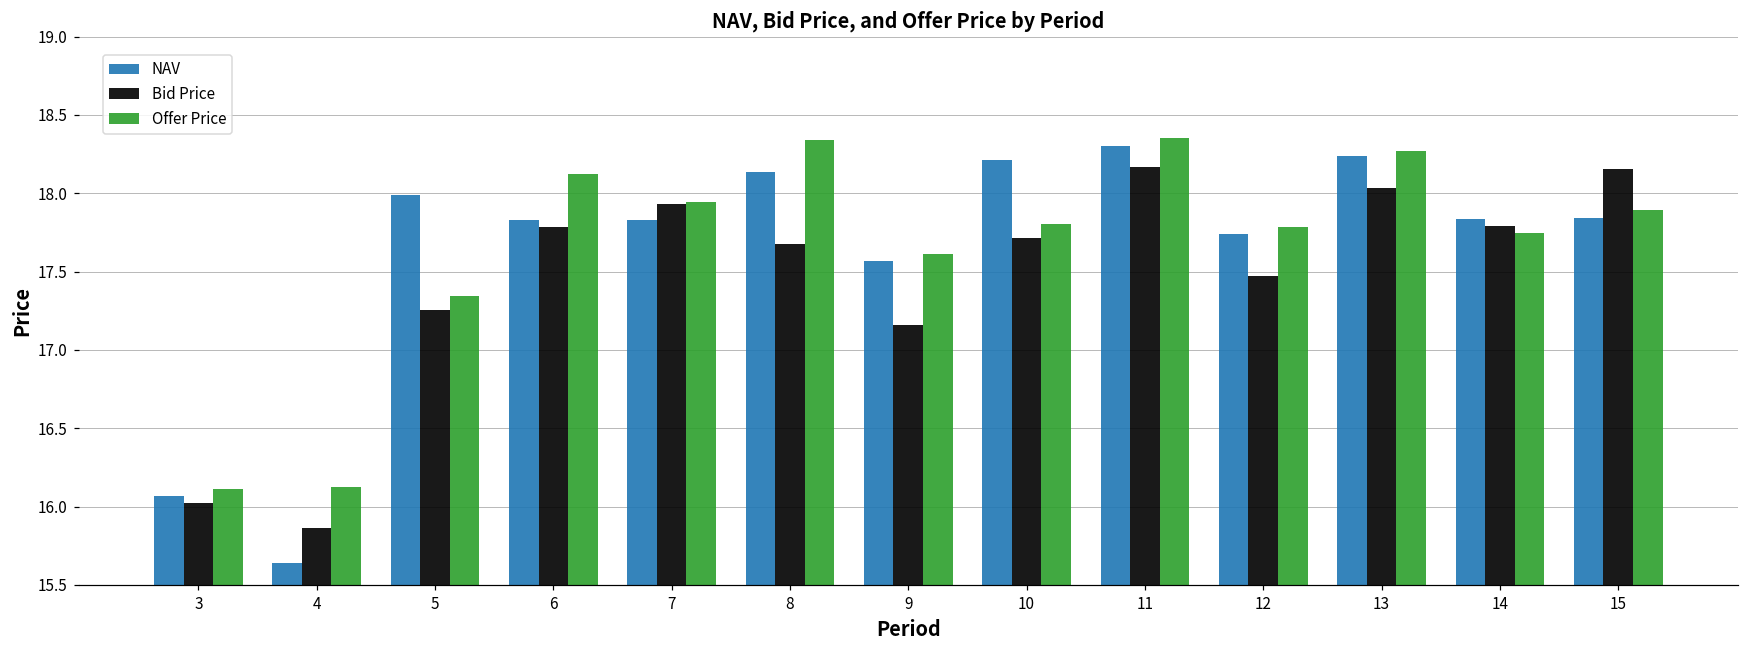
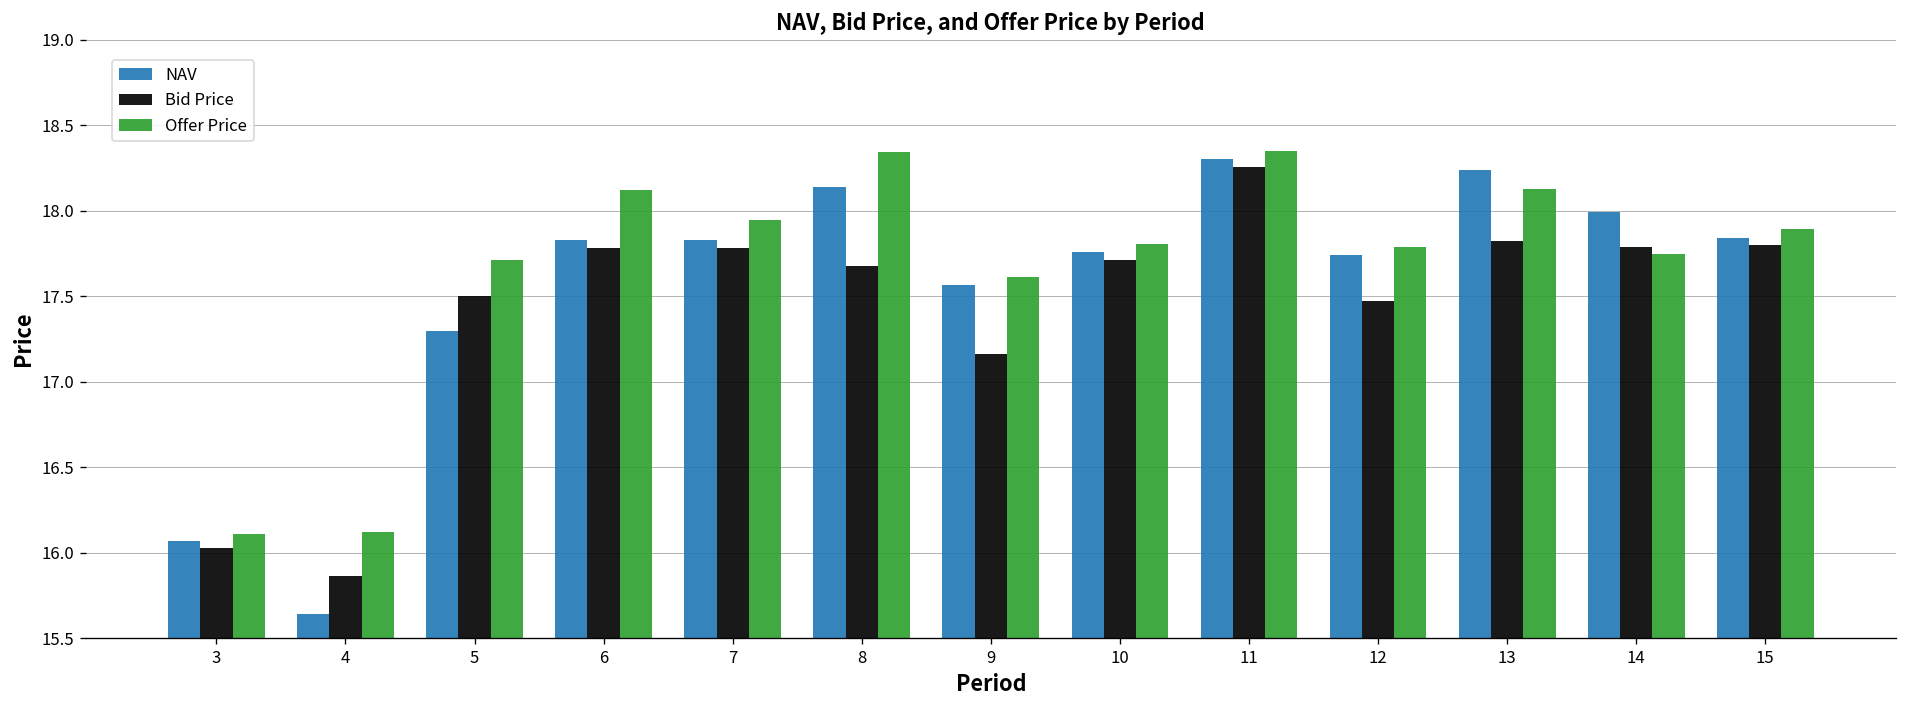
NAV, 5: 17.99 -> 17.30
Bid Price, 5: 17.26 -> 17.50
Offer Price, 5: 17.35 -> 17.71
Bid Price, 7: 17.93 -> 17.78
NAV, 10: 18.21 -> 17.76
Bid Price, 11: 18.17 -> 18.26
Bid Price, 13: 18.03 -> 17.82
Offer Price, 13: 18.27 -> 18.13
NAV, 14: 17.83 -> 17.99
Bid Price, 15: 18.16 -> 17.80
